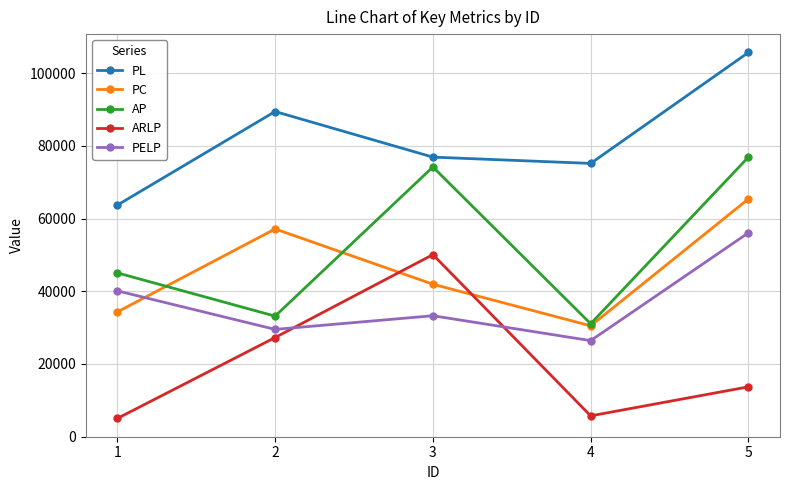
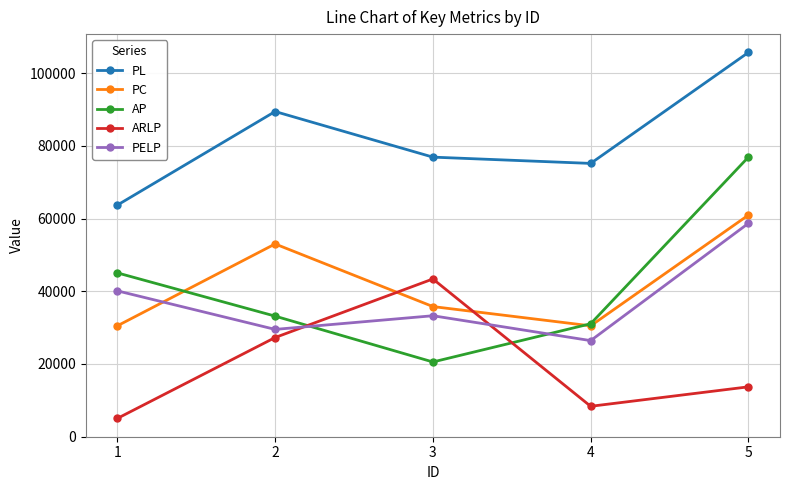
PC, 1: 34000 -> 30000
PC, 2: 57000 -> 53000
PC, 3: 42000 -> 36000
AP, 3: 74000 -> 21000
ARLP, 3: 50000 -> 43000
ARLP, 4: 6000 -> 8000
PC, 5: 65000 -> 61000
PELP, 5: 56000 -> 59000
